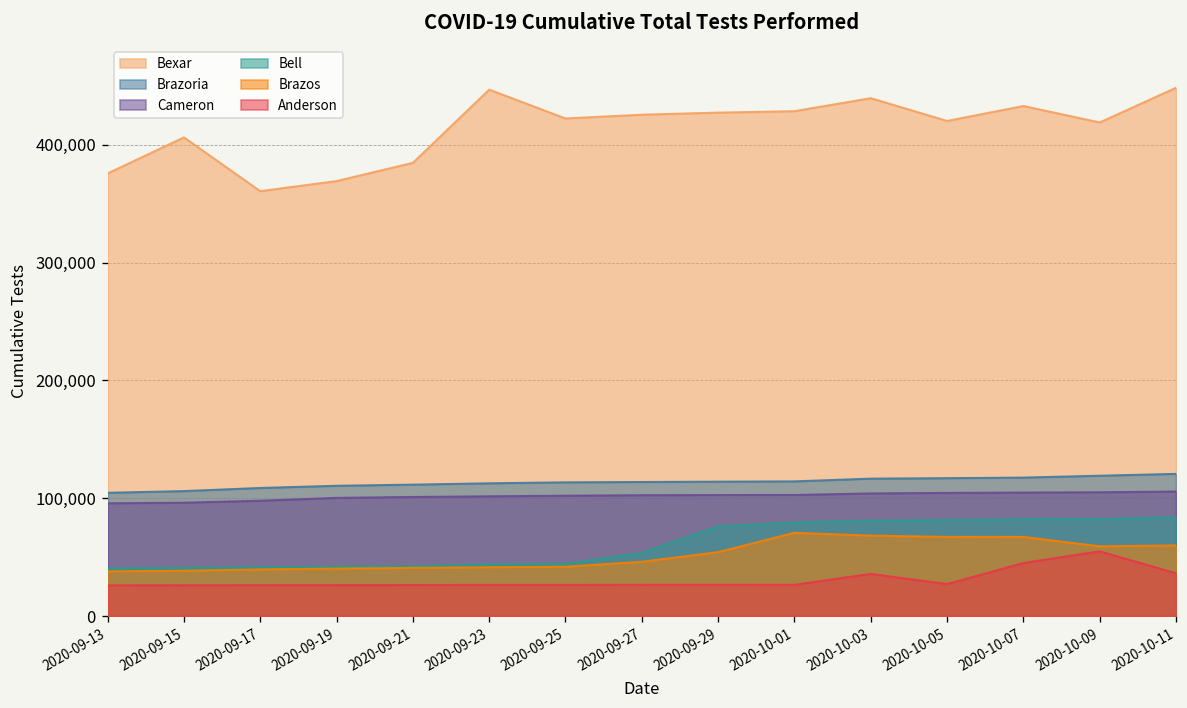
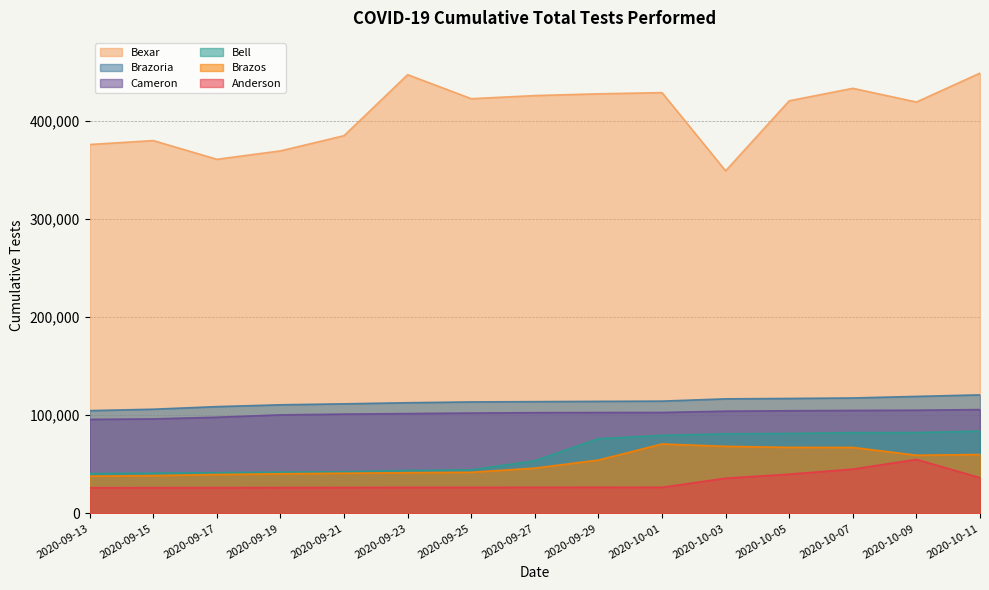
Bexar, 2020-09-15: 410,000 -> 380,000
Bexar, 2020-10-03: 440,000 -> 350,000
Anderson, 2020-10-05: 30,000 -> 40,000
